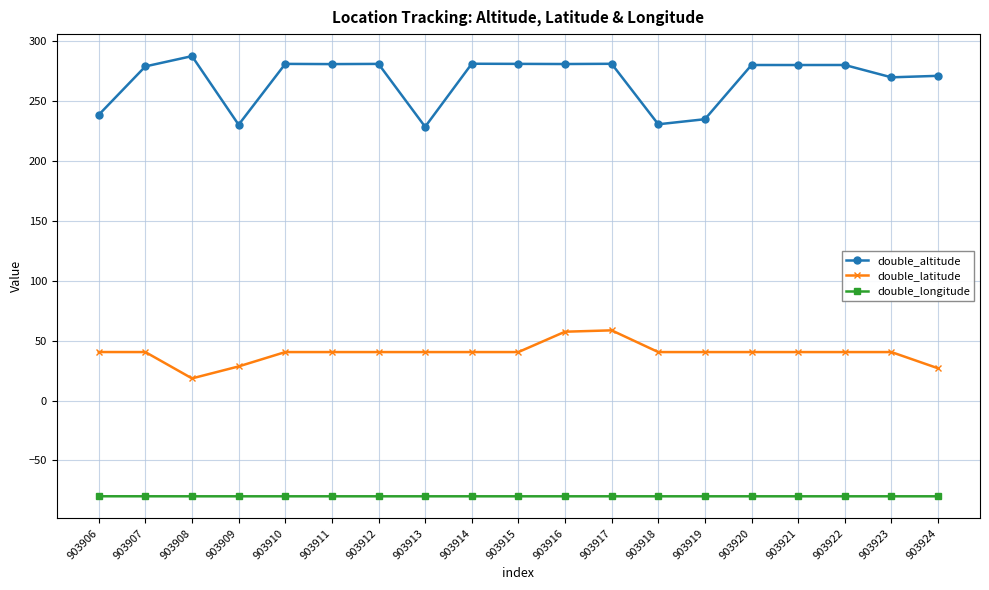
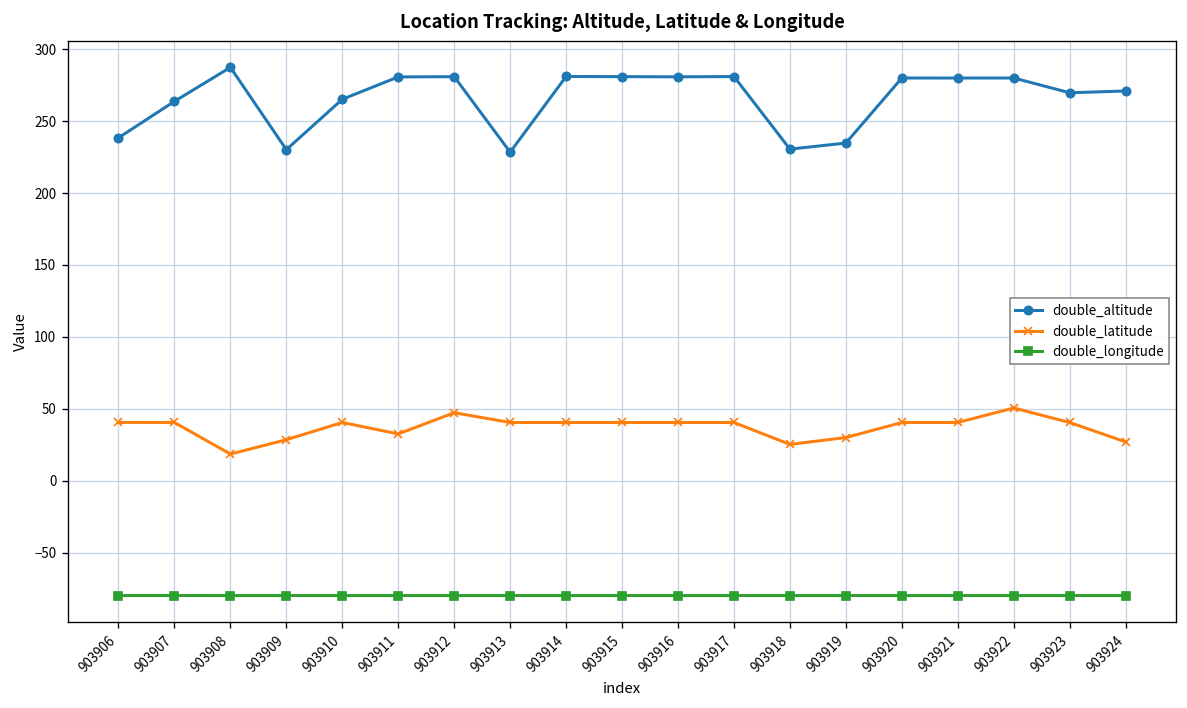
double_altitude, 903907: 279 -> 264
double_altitude, 903910: 281 -> 265
double_latitude, 903911: 40 -> 32
double_latitude, 903912: 40 -> 47
double_latitude, 903916: 57 -> 40
double_latitude, 903917: 59 -> 40
double_latitude, 903918: 40 -> 25
double_latitude, 903919: 40 -> 30
double_latitude, 903922: 40 -> 51
